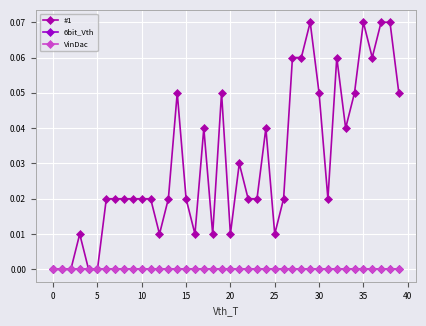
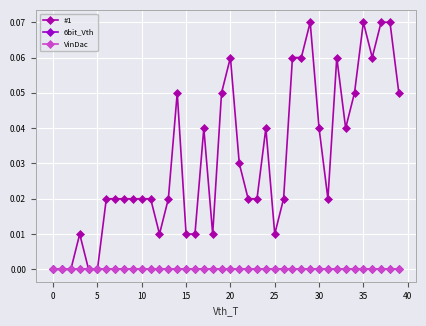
#1, 15: 0.02 -> 0.01
#1, 20: 0.01 -> 0.06
#1, 30: 0.05 -> 0.04
